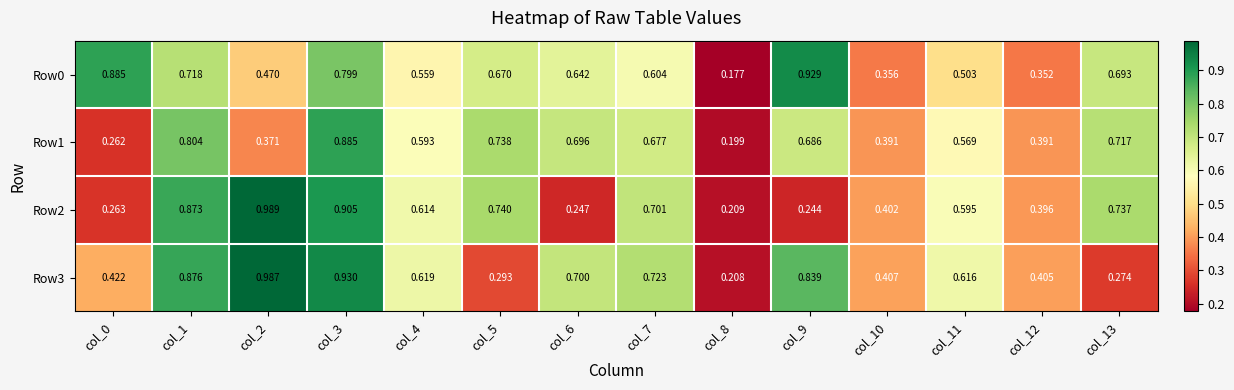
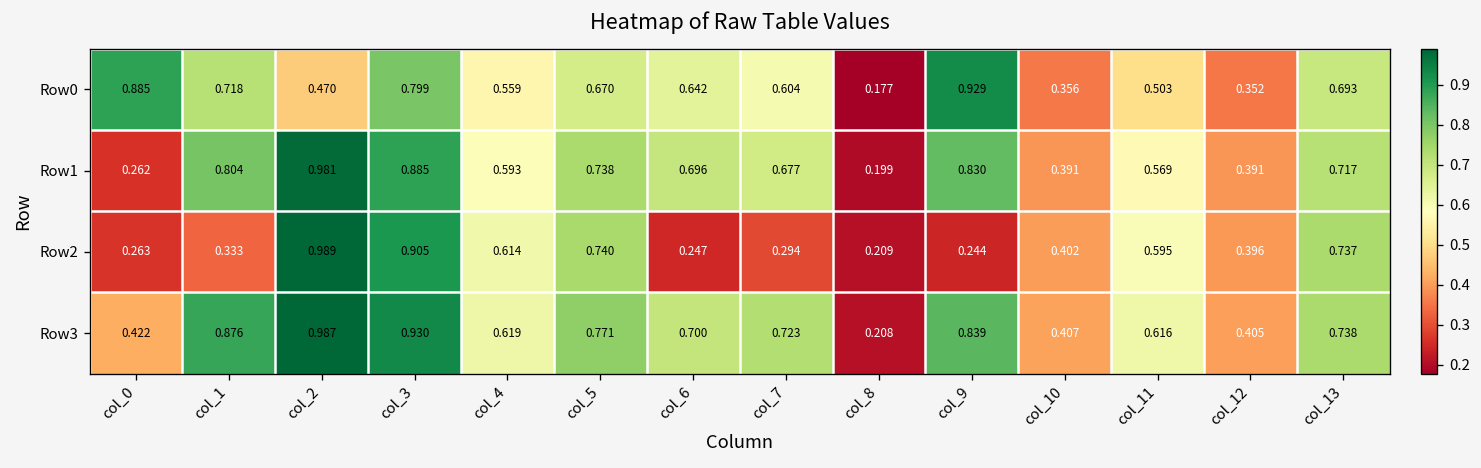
Row1, col_2: 0.371 -> 0.981
Row1, col_9: 0.686 -> 0.830
Row2, col_1: 0.873 -> 0.333
Row2, col_7: 0.701 -> 0.294
Row3, col_5: 0.293 -> 0.771
Row3, col_13: 0.274 -> 0.738
